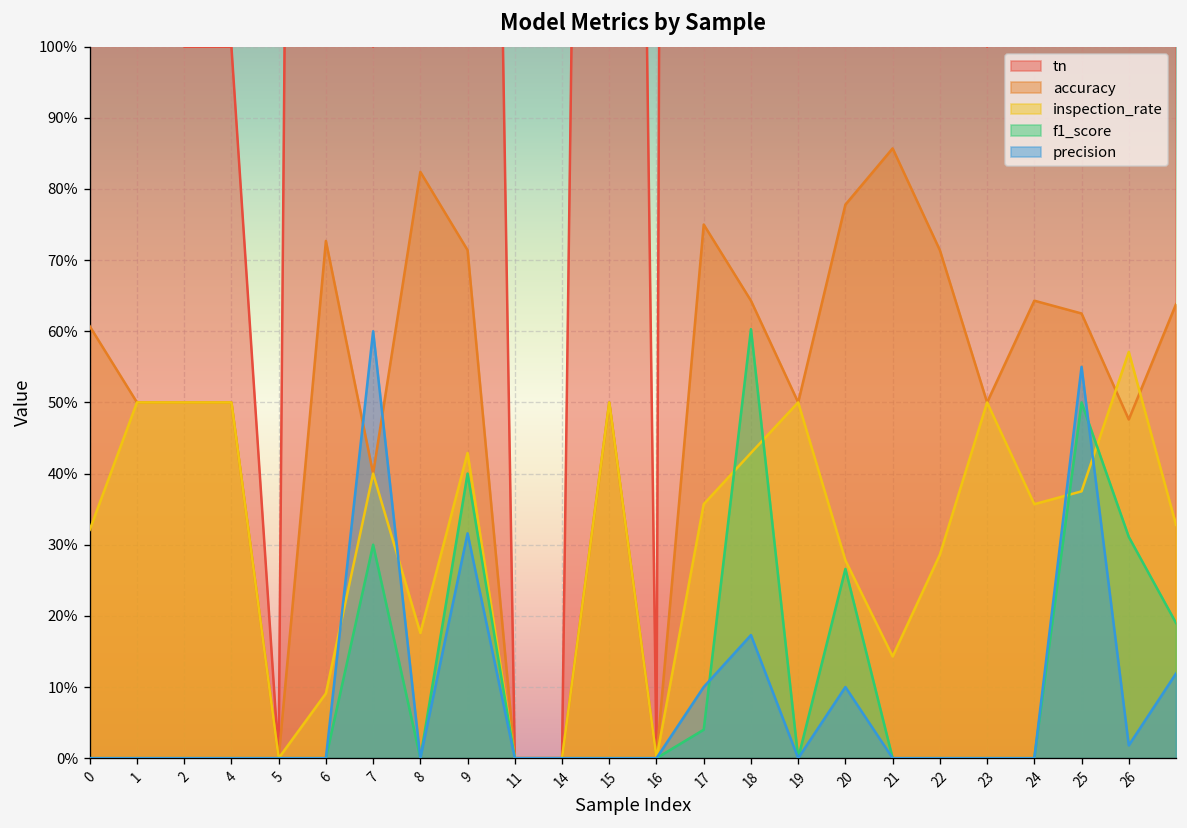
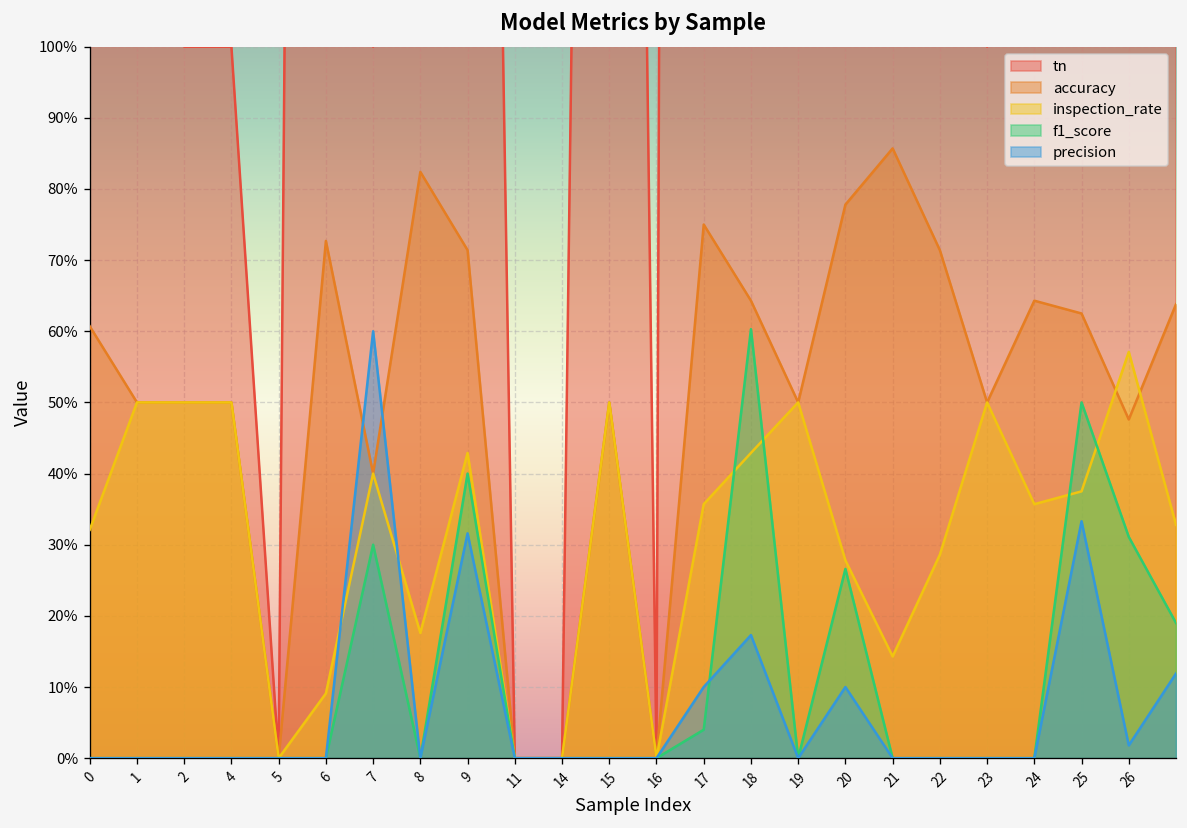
precision, 25: 55% -> 33%
